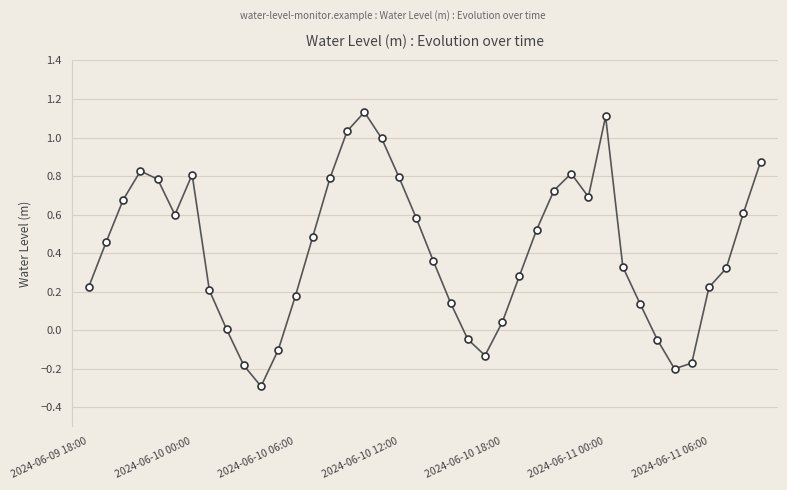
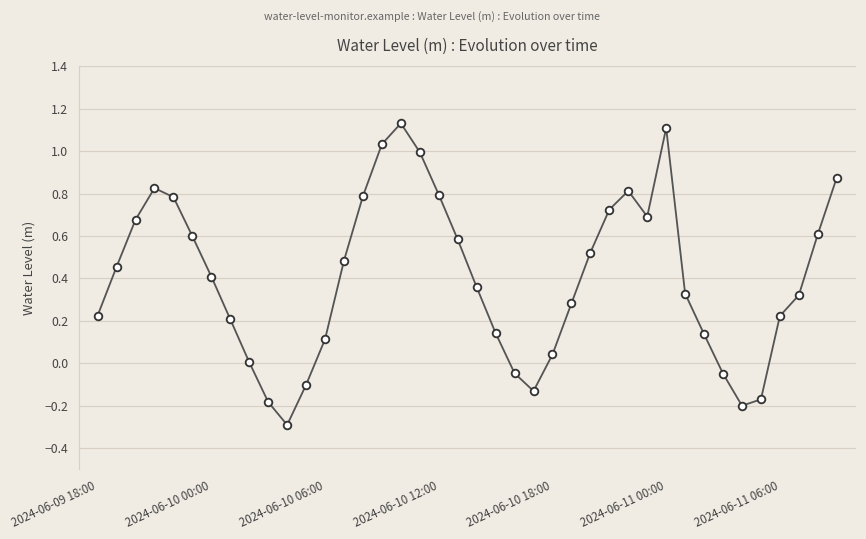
2024-06-10 00:00: 0.81 -> 0.41
2024-06-10 06:00: 0.18 -> 0.11
